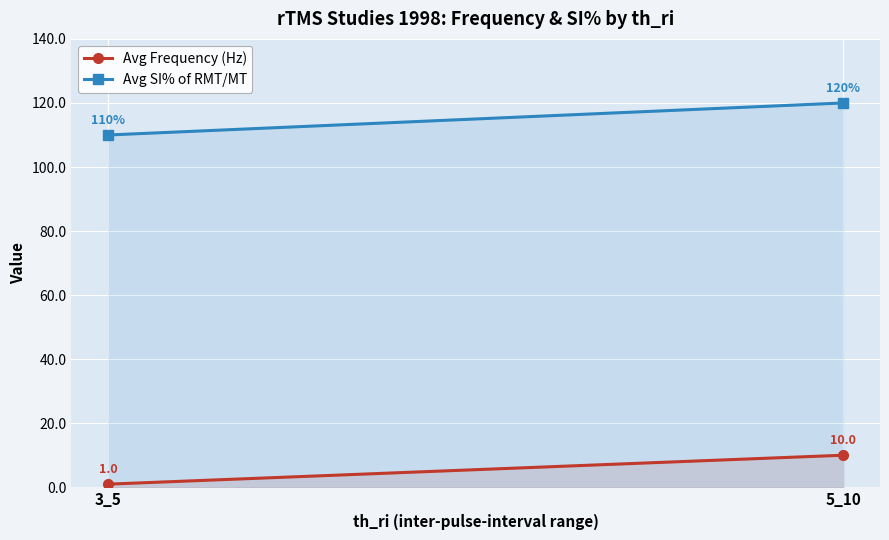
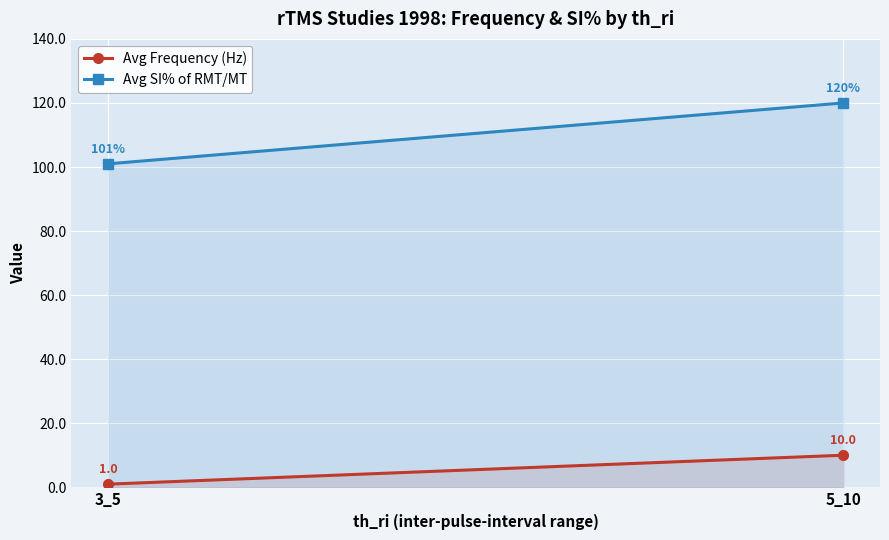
Avg SI% of RMT/MT, 3_5: 110% -> 101%
